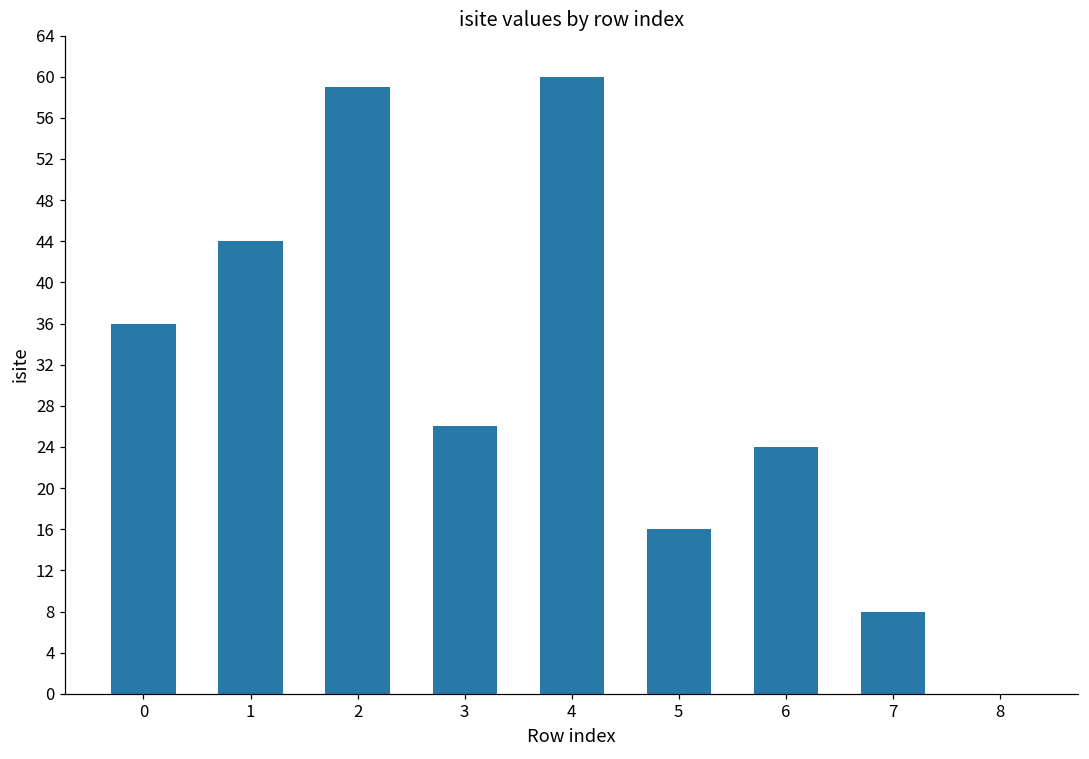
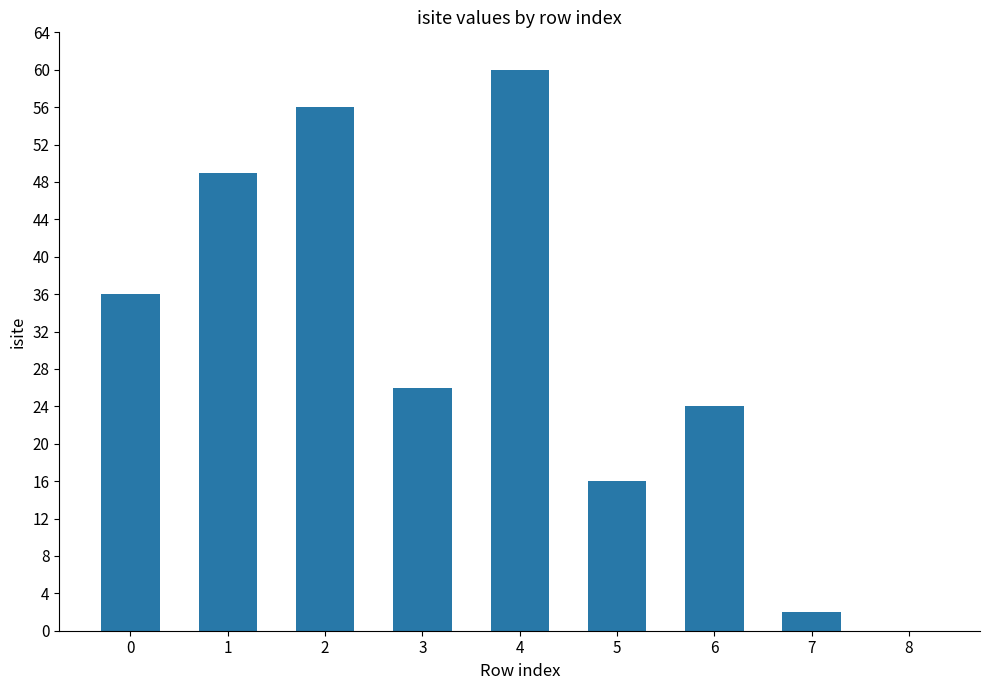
1: 44 -> 49
2: 59 -> 56
7: 8 -> 2
